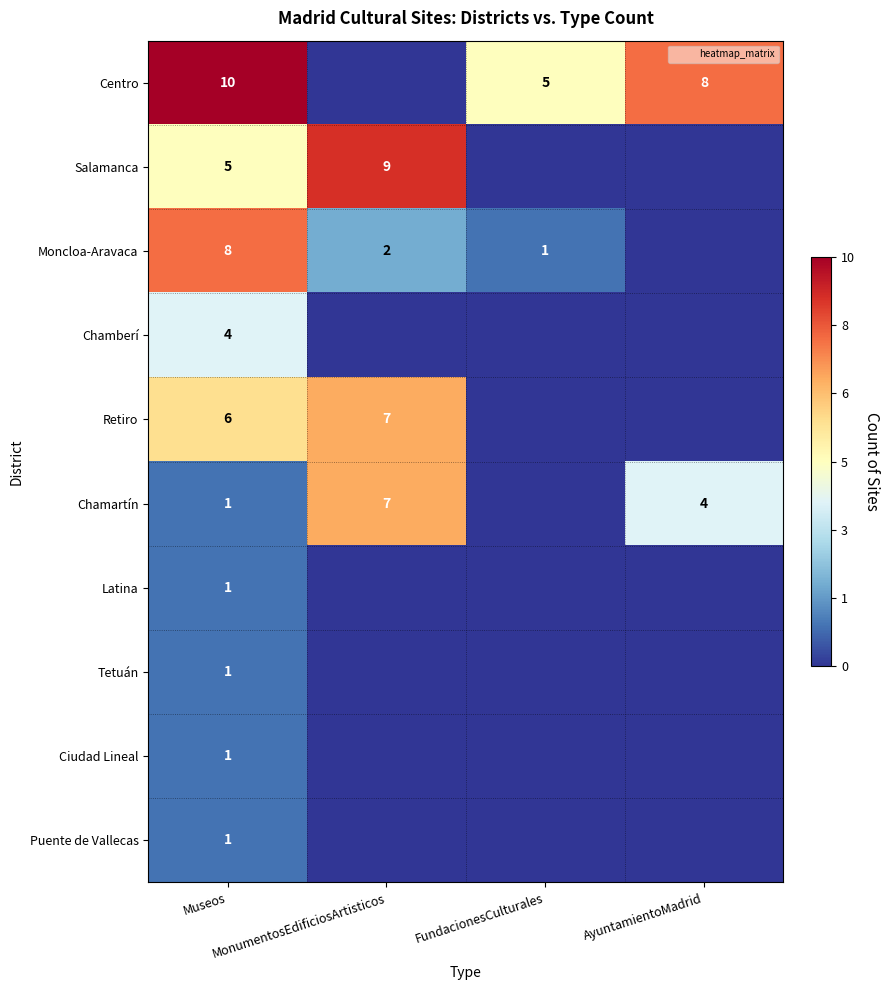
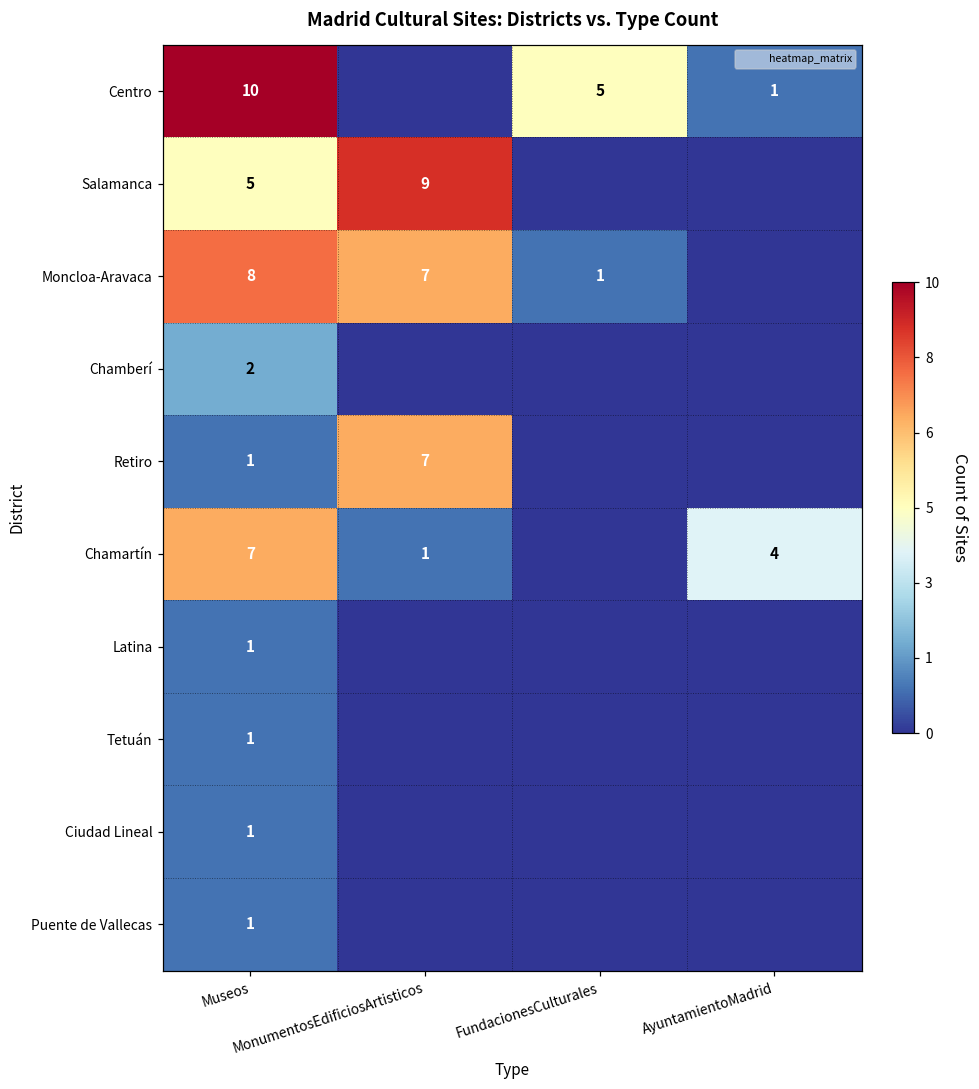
Centro, AyuntamientoMadrid: 8 -> 1
Moncloa-Aravaca, MonumentosEdificiosArtisticos: 2 -> 7
Chamberí, Museos: 4 -> 2
Retiro, Museos: 6 -> 1
Chamartín, Museos: 1 -> 7
Chamartín, MonumentosEdificiosArtisticos: 7 -> 1
